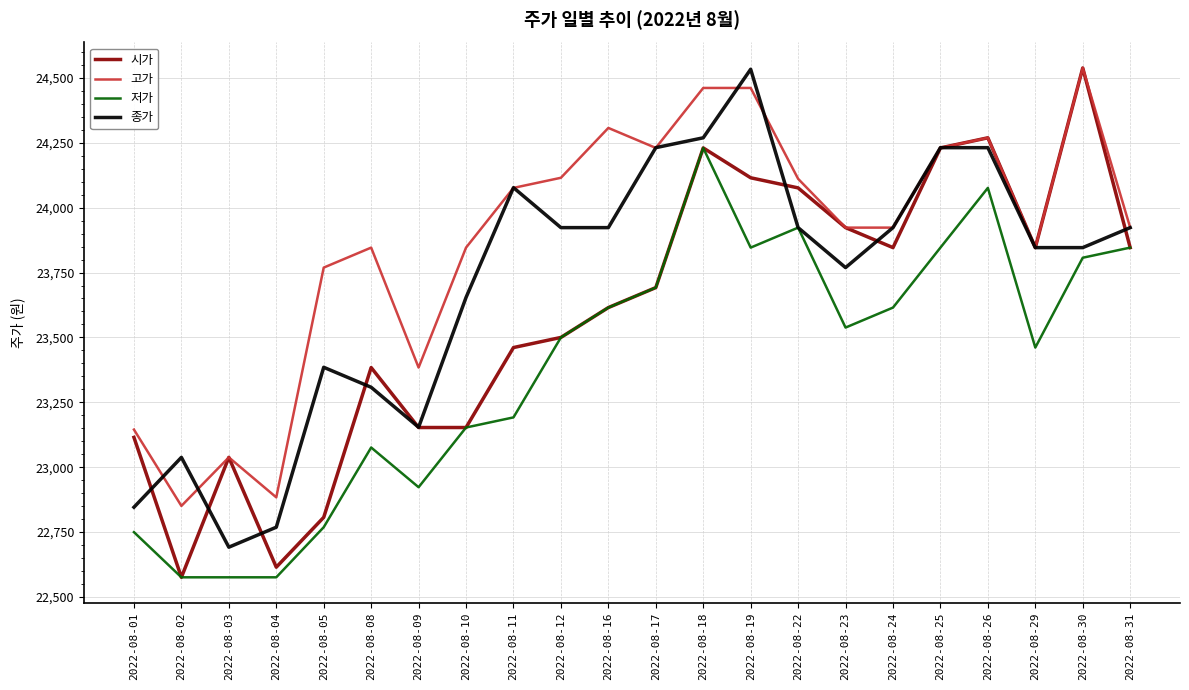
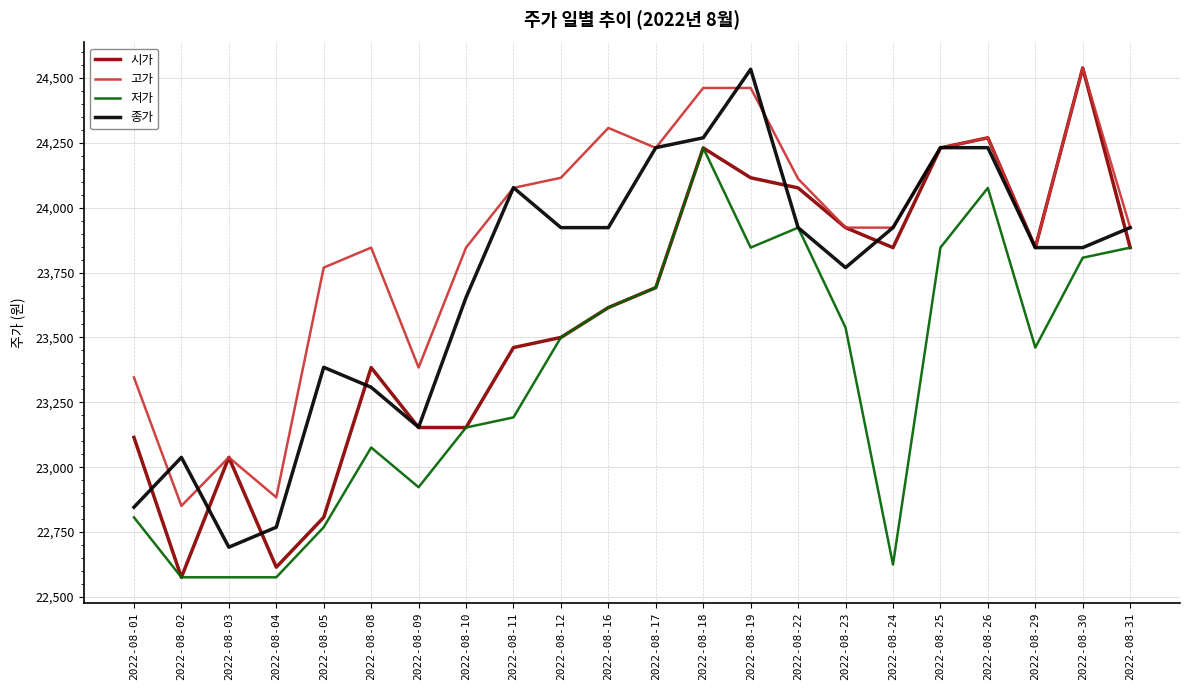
고가, 2022-08-01: 23,150 -> 23,350
저가, 2022-08-01: 22,750 -> 22,810
저가, 2022-08-24: 23,620 -> 22,630
